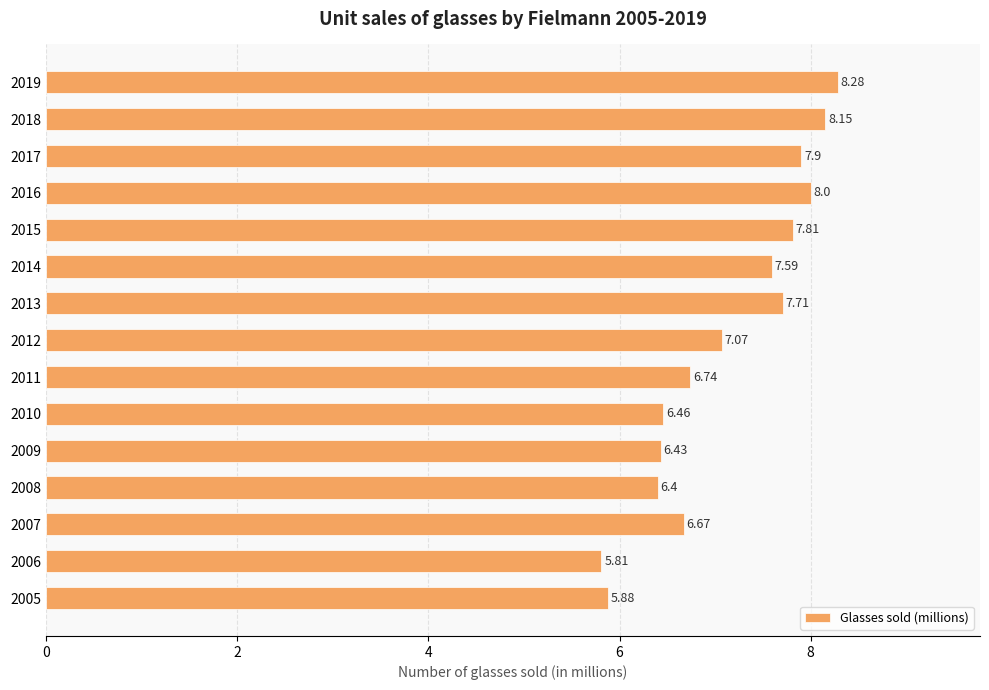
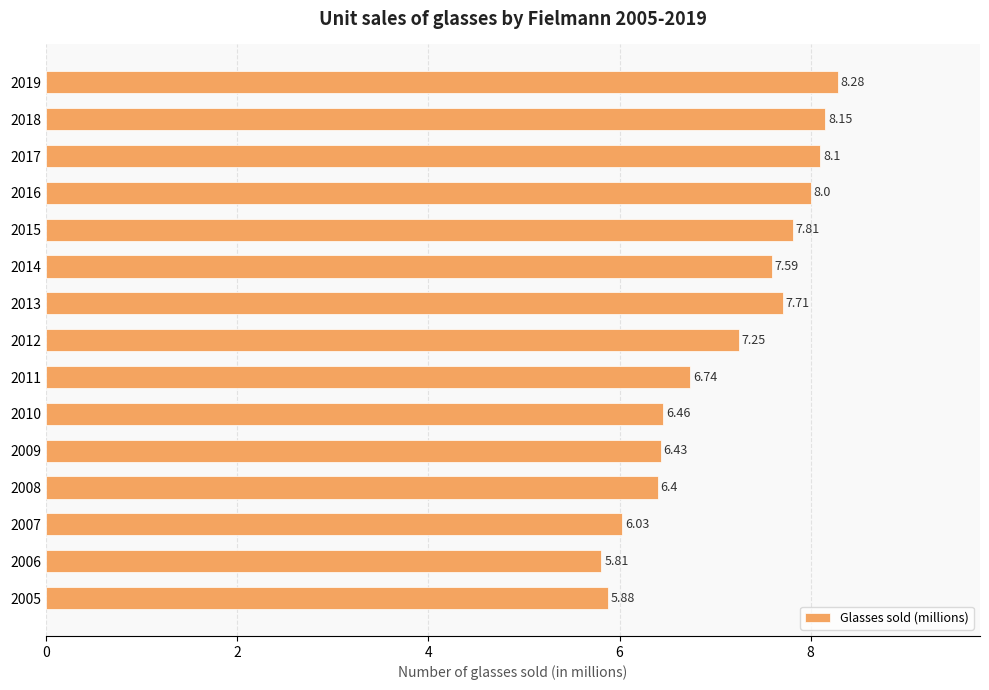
2017: 7.9 -> 8.1
2012: 7.07 -> 7.25
2007: 6.67 -> 6.03
